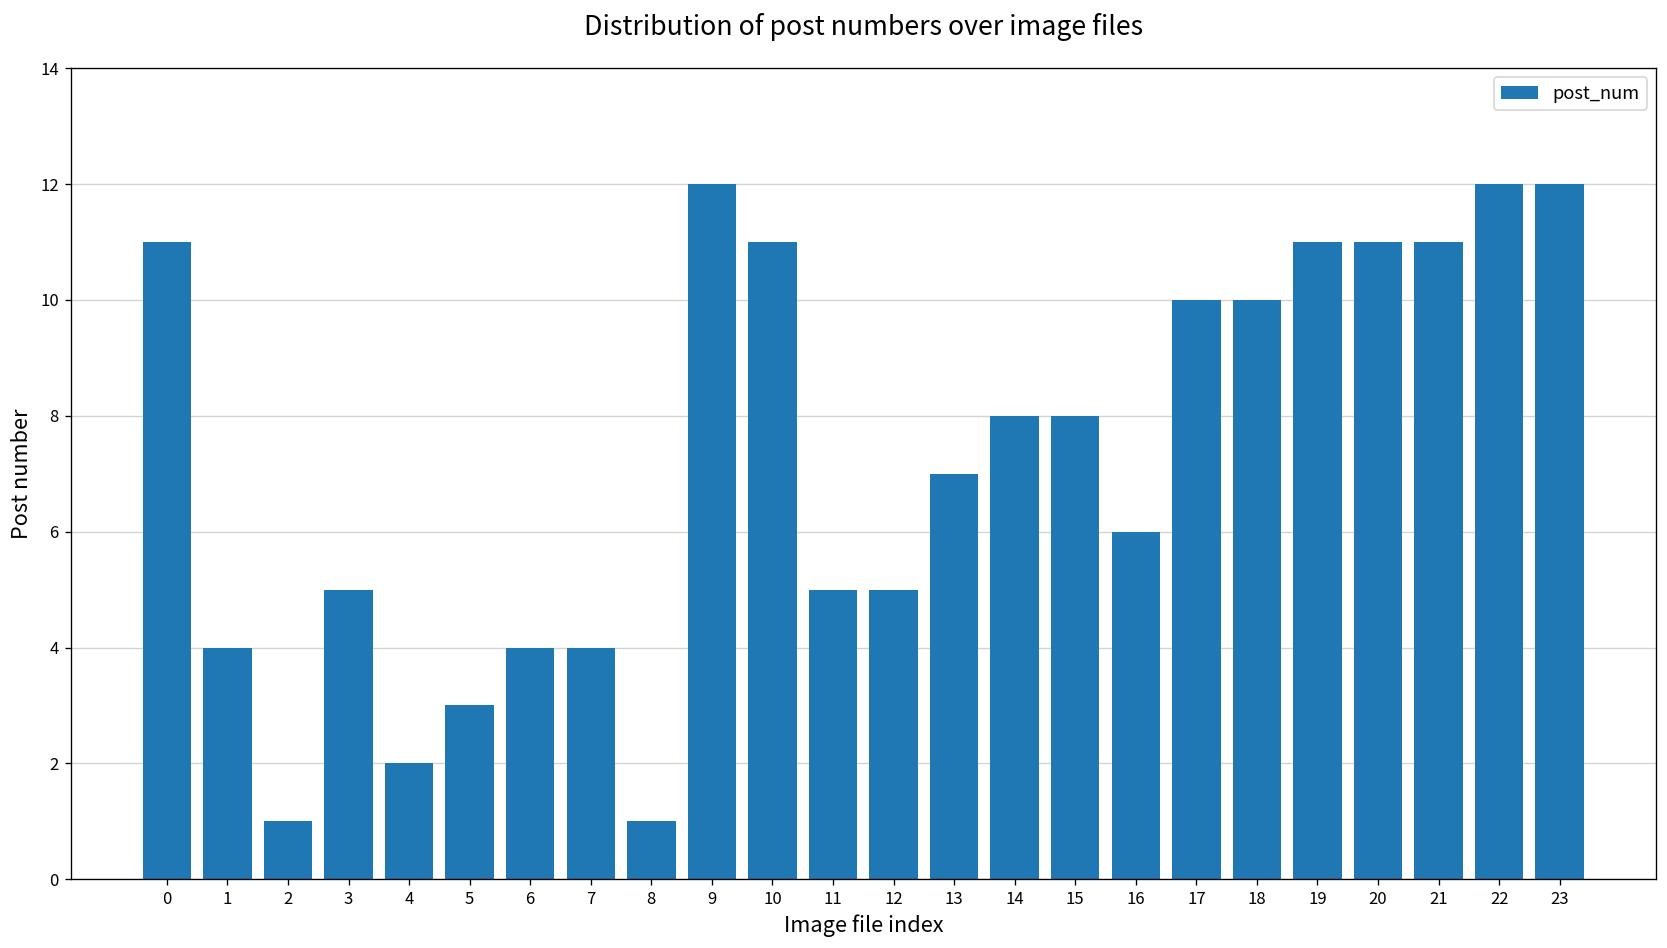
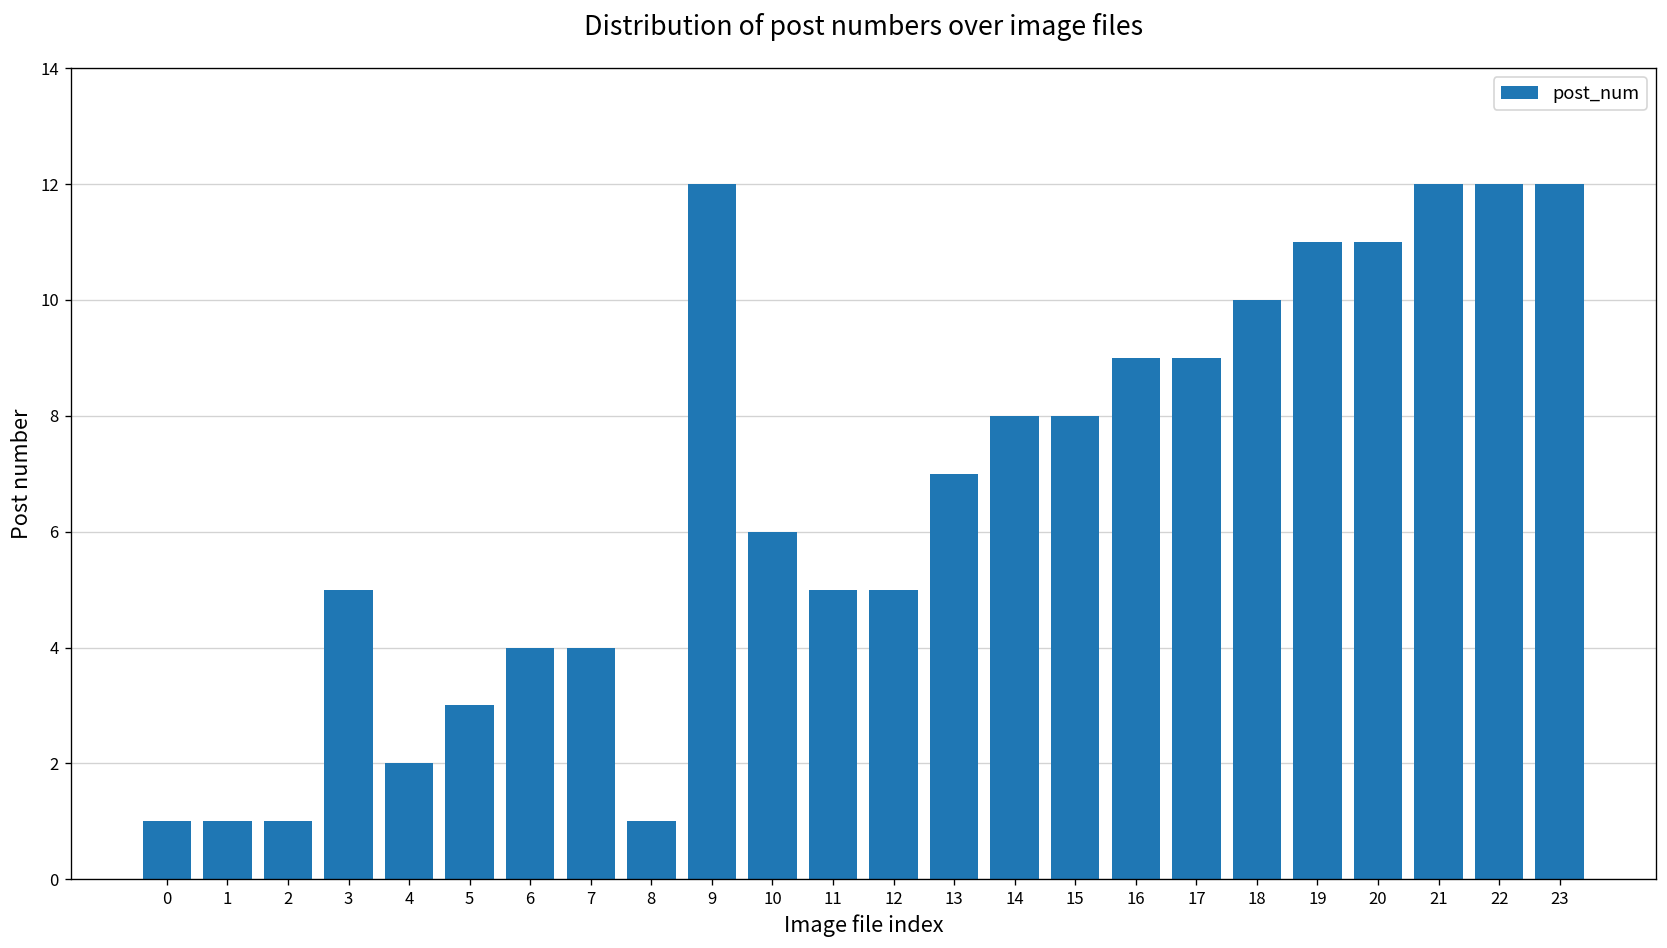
0: 11 -> 1
1: 4 -> 1
10: 11 -> 6
16: 6 -> 9
17: 10 -> 9
21: 11 -> 12
